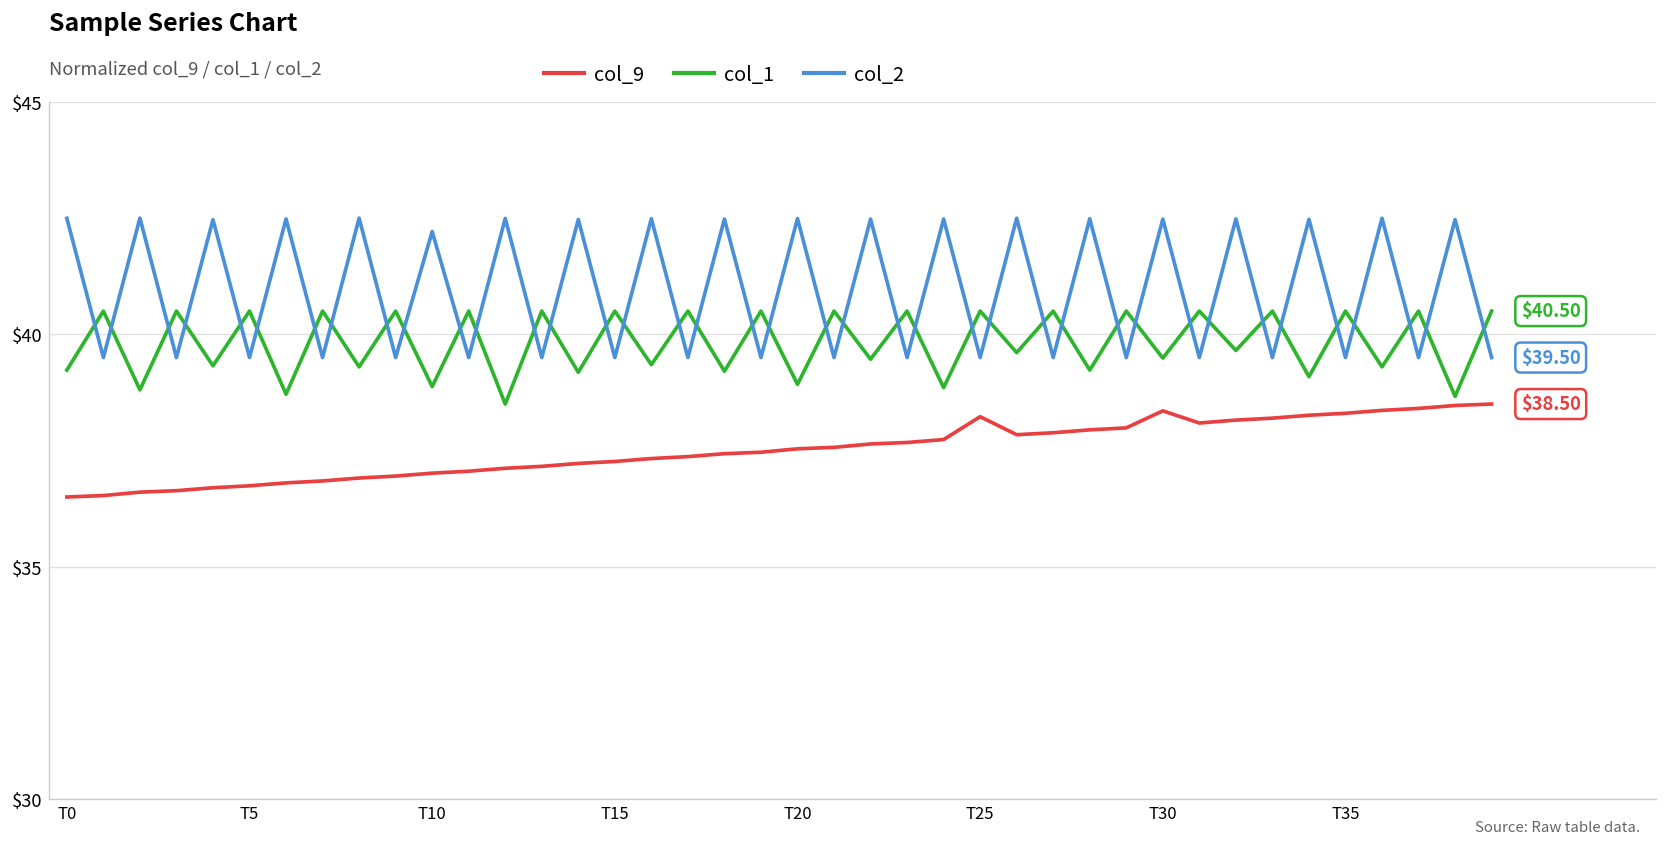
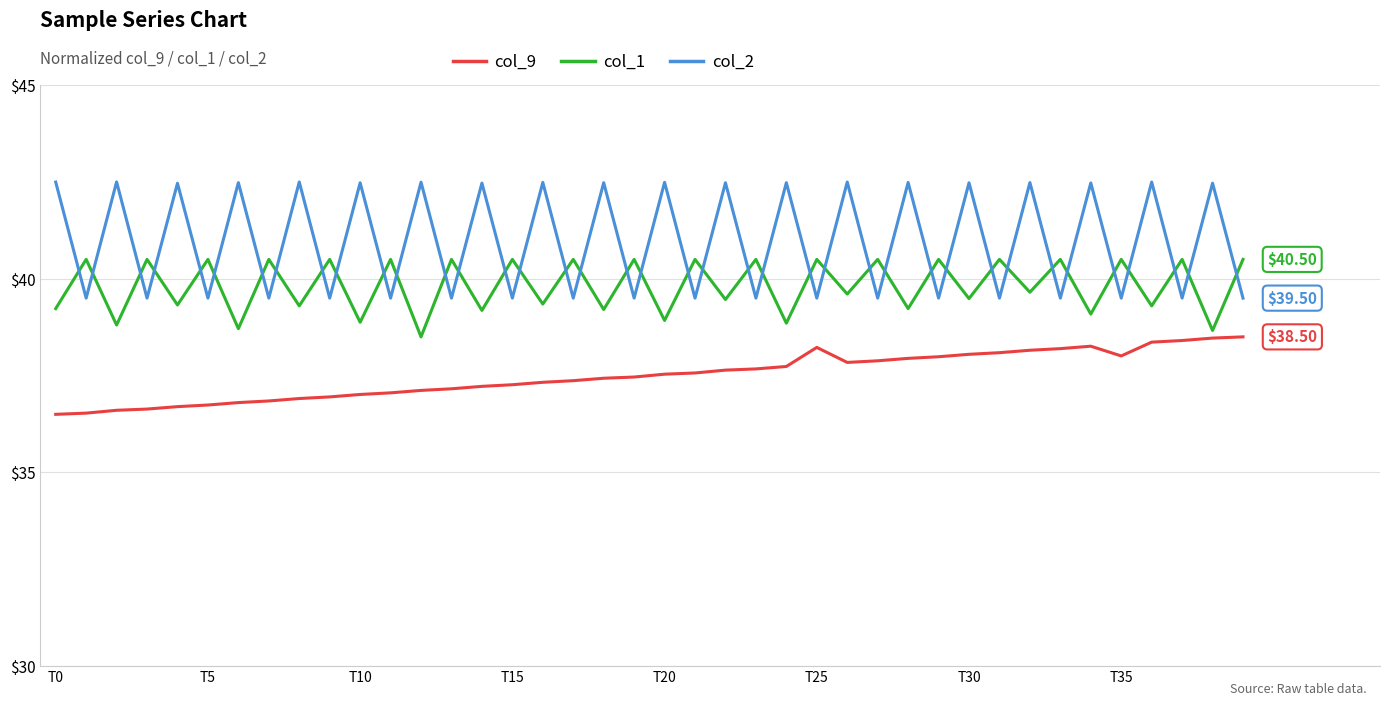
col_2, T10: $42.2 -> $42.5
col_9, T30: $38.4 -> $38.0
col_9, T35: $38.3 -> $38.0
